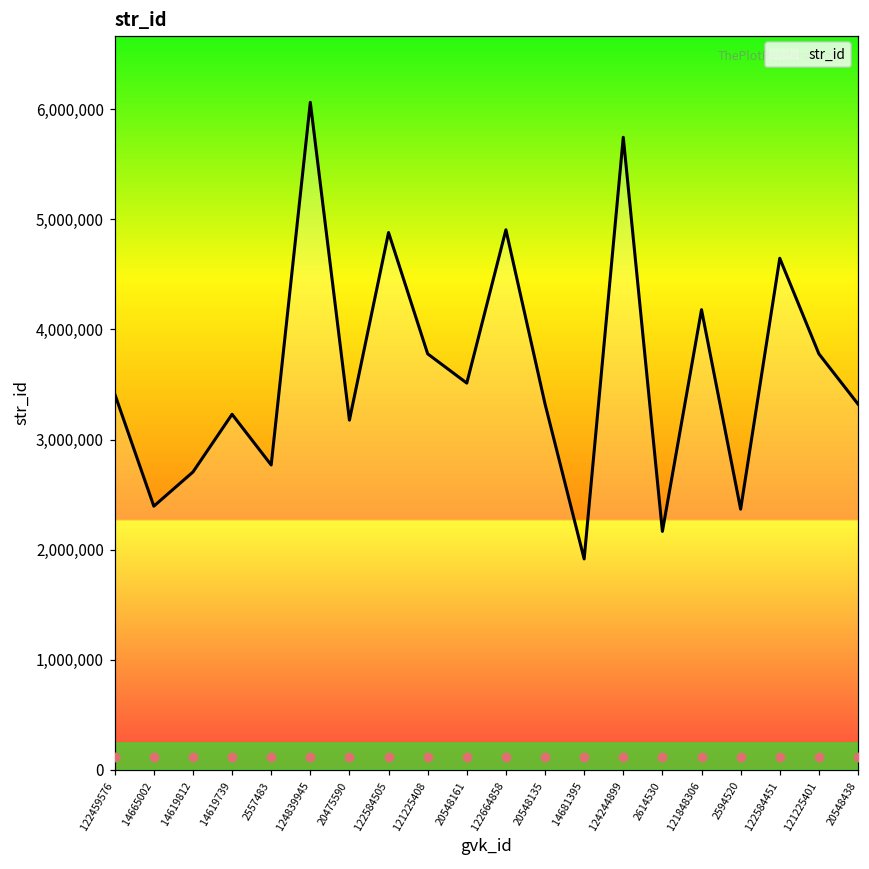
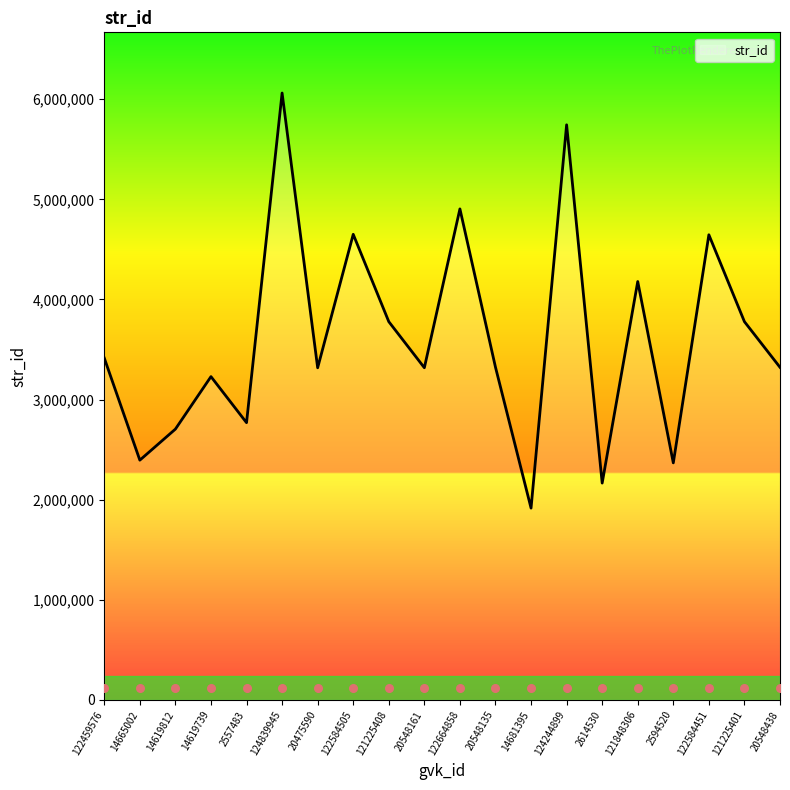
str_id, 20475590: 3,180,000 -> 3,320,000
str_id, 122584505: 4,880,000 -> 4,650,000
str_id, 20548161: 3,510,000 -> 3,320,000
